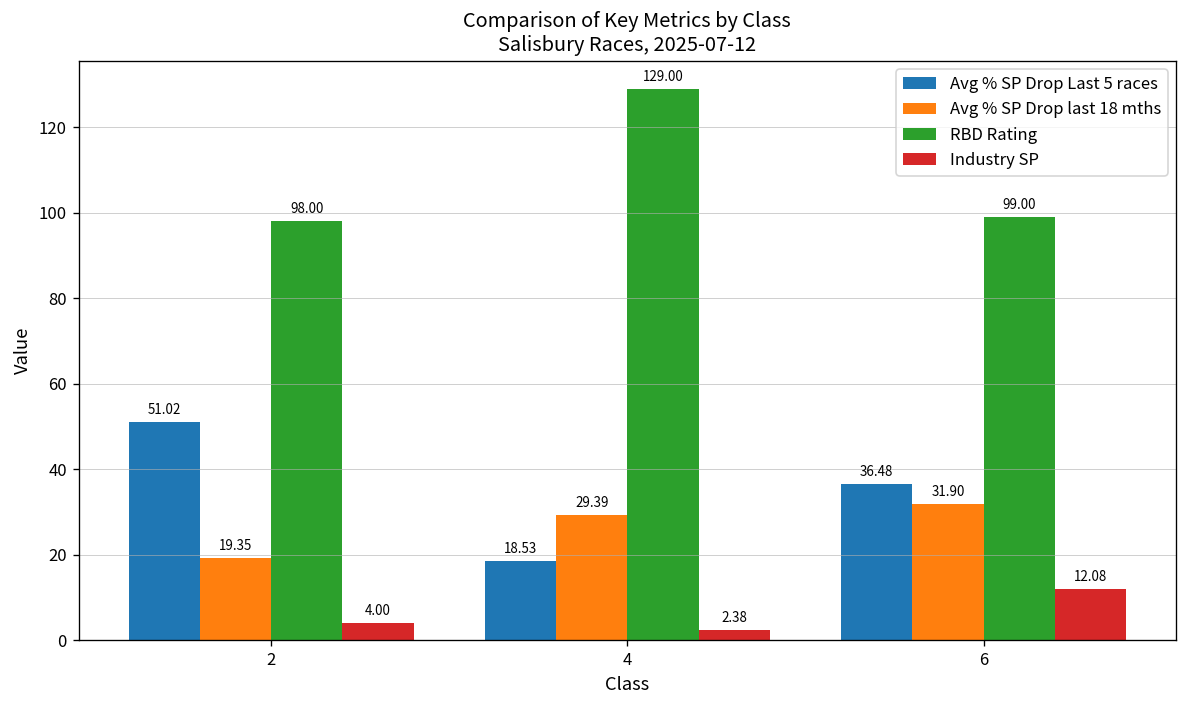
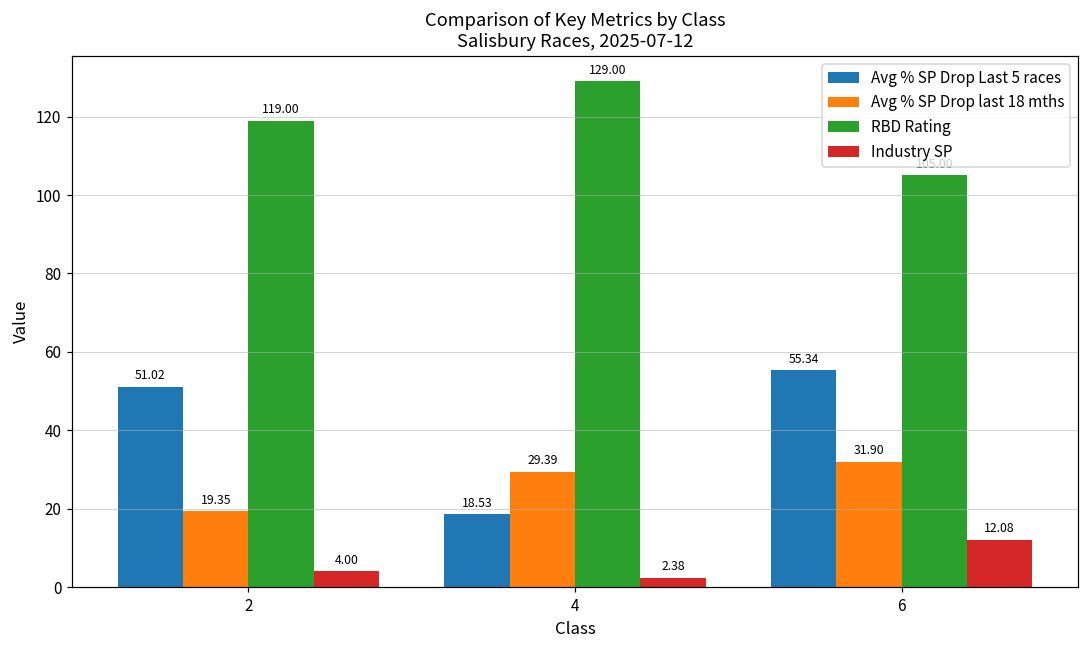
RBD Rating, 2: 98.00 -> 119.00
Avg % SP Drop Last 5 races, 6: 36.48 -> 55.34
RBD Rating, 6: 99.00 -> 105.00
